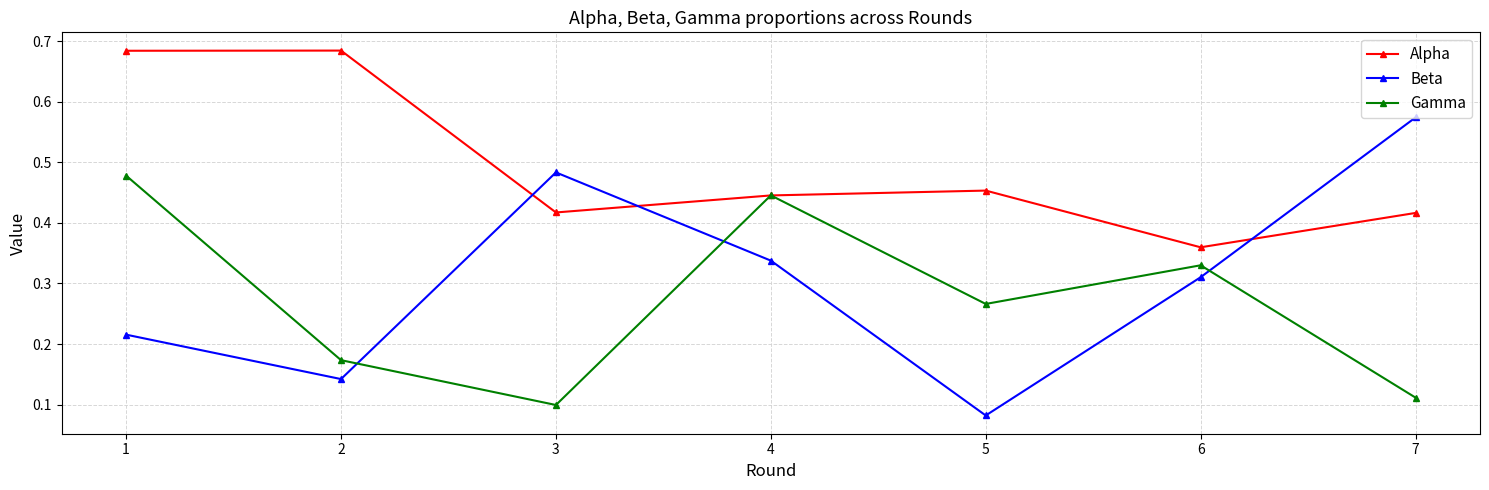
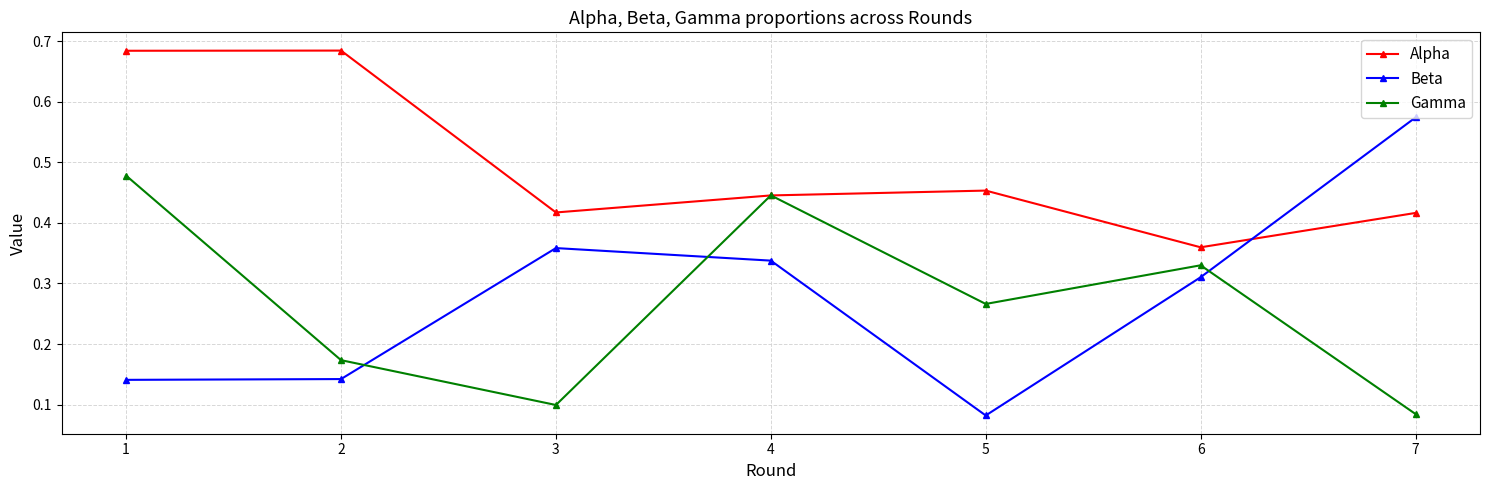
Beta, 1: 0.22 -> 0.14
Beta, 3: 0.48 -> 0.36
Gamma, 7: 0.11 -> 0.08
